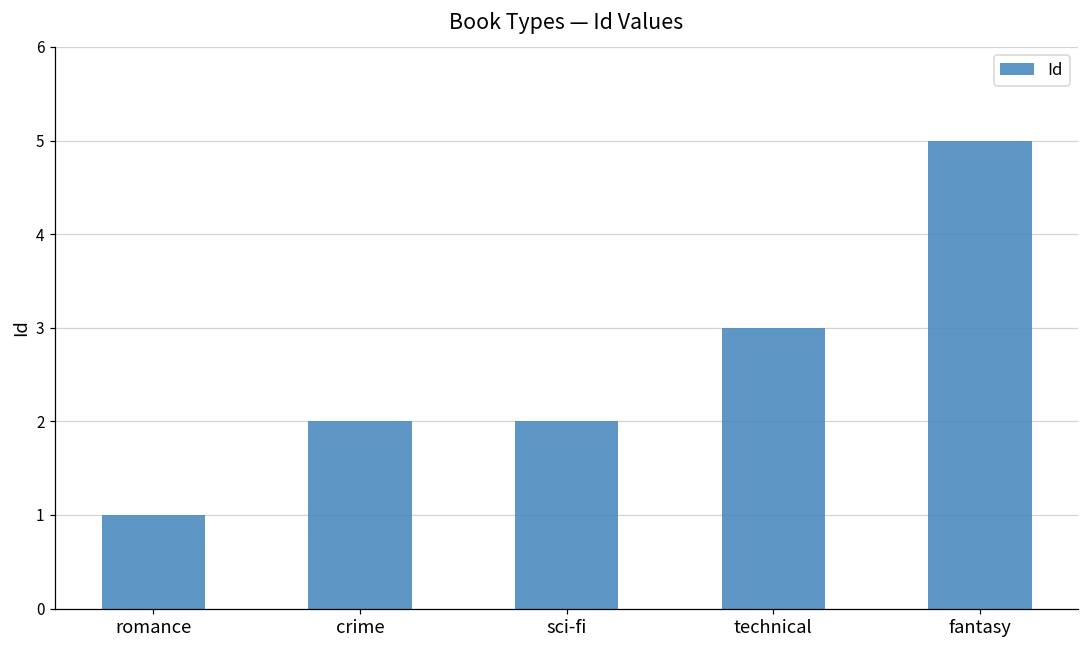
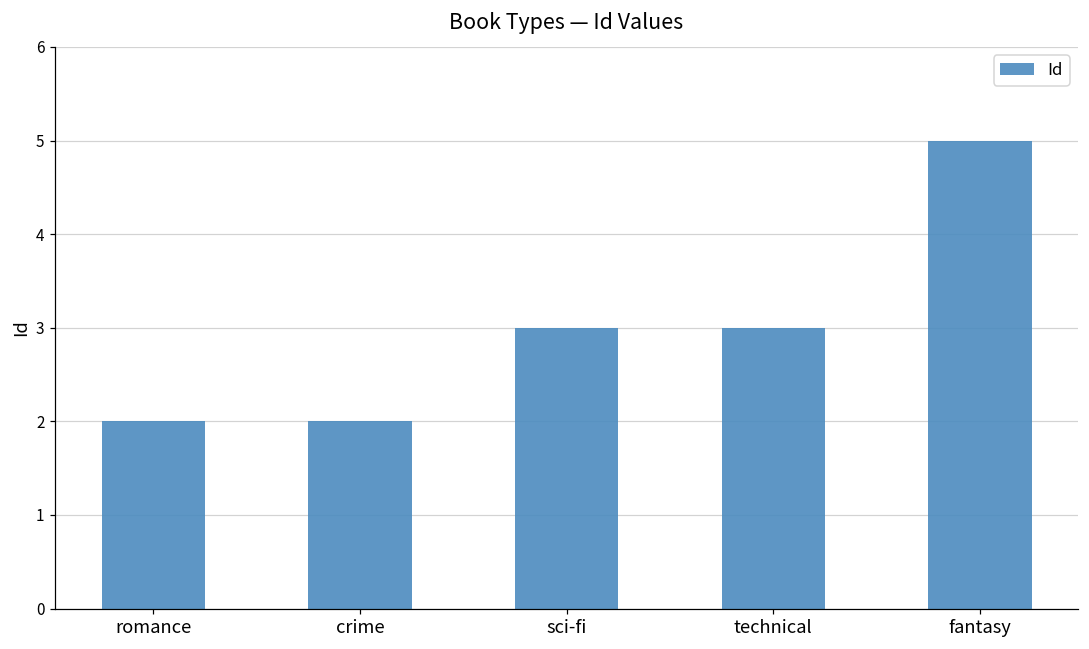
romance: 1 -> 2
sci-fi: 2 -> 3
